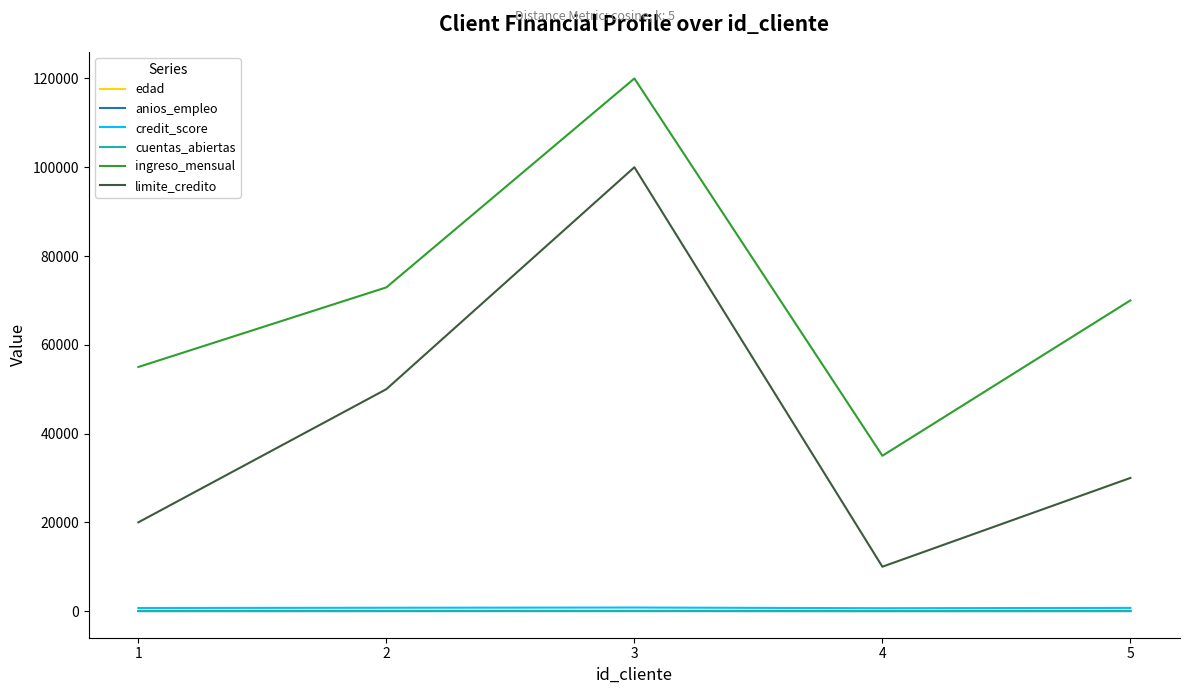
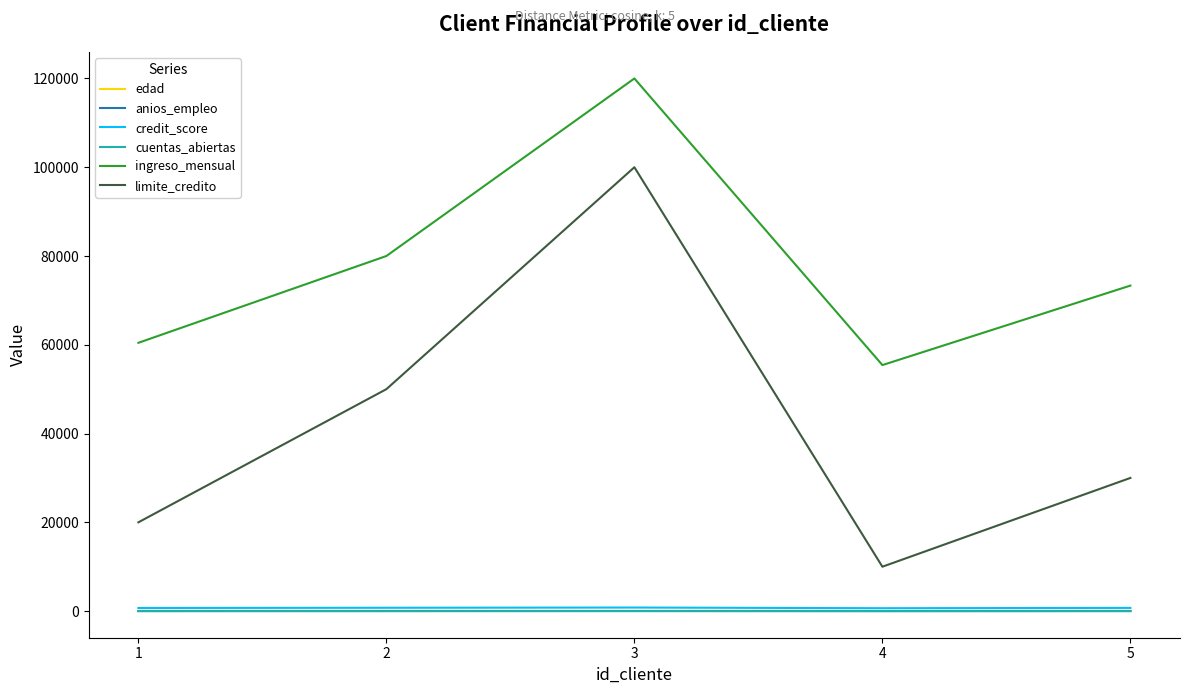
ingreso_mensual, 1: 55000 -> 60000
ingreso_mensual, 2: 73000 -> 80000
ingreso_mensual, 4: 35000 -> 55000
ingreso_mensual, 5: 70000 -> 73000
